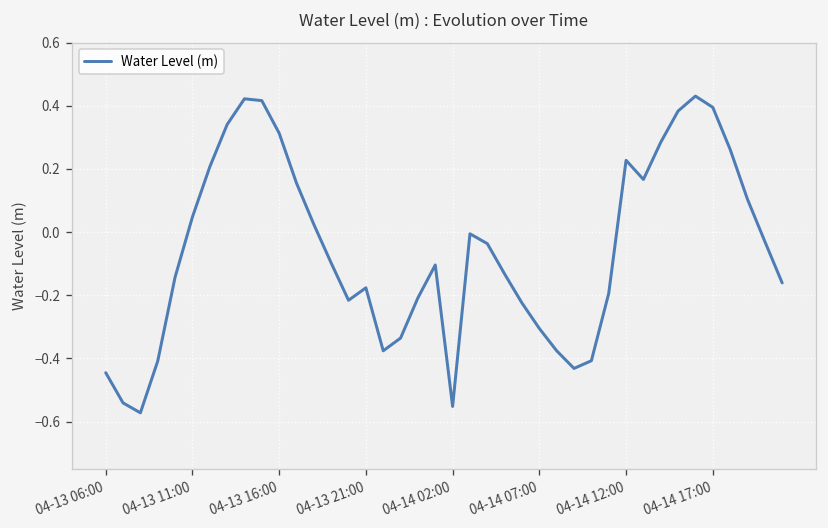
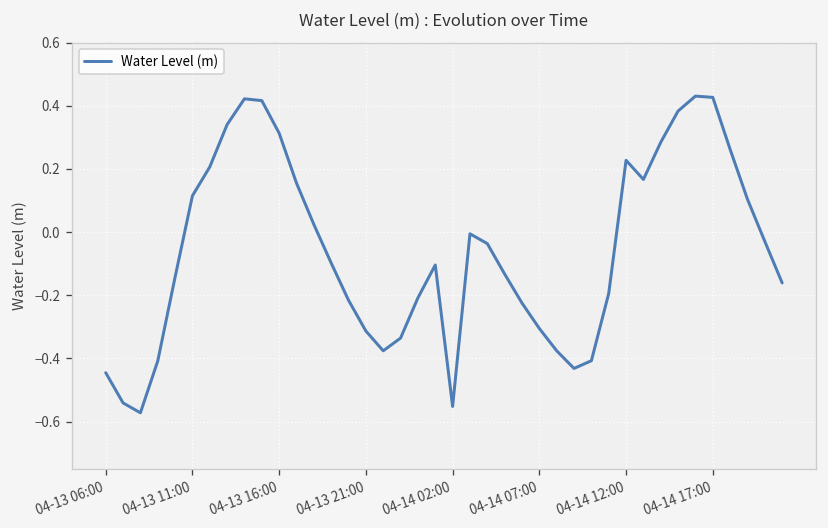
04-13 11:00: 0.05 -> 0.11
04-13 21:00: -0.18 -> -0.31
04-14 17:00: 0.39 -> 0.43
